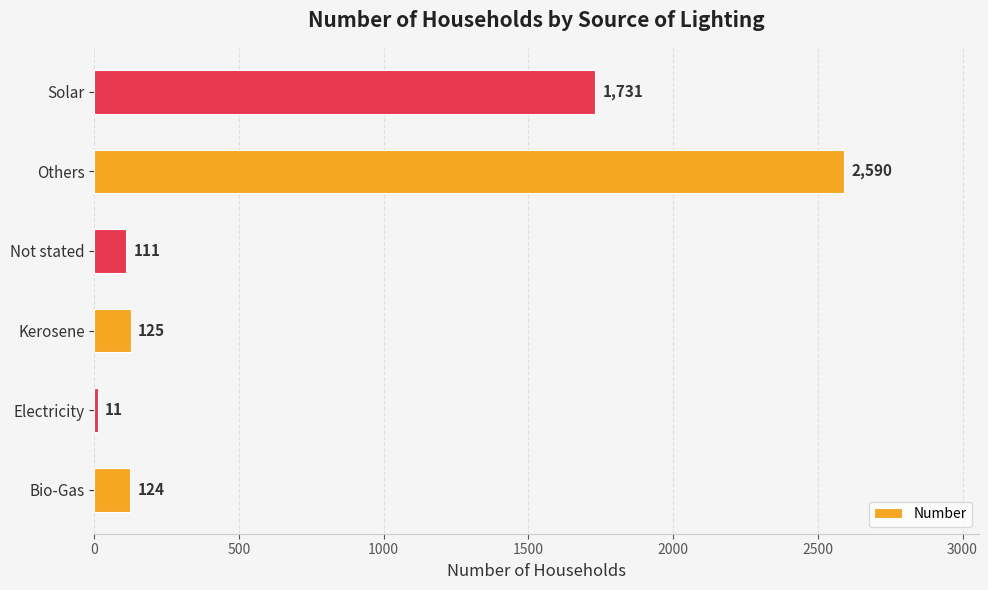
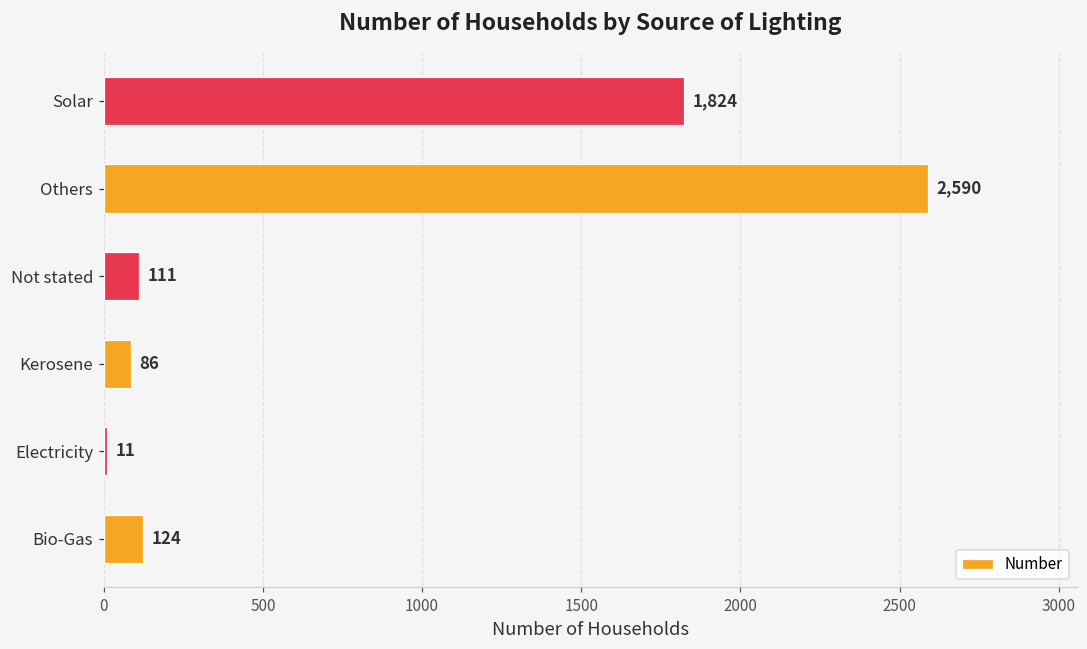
Solar: 1,731 -> 1,824
Kerosene: 125 -> 86
